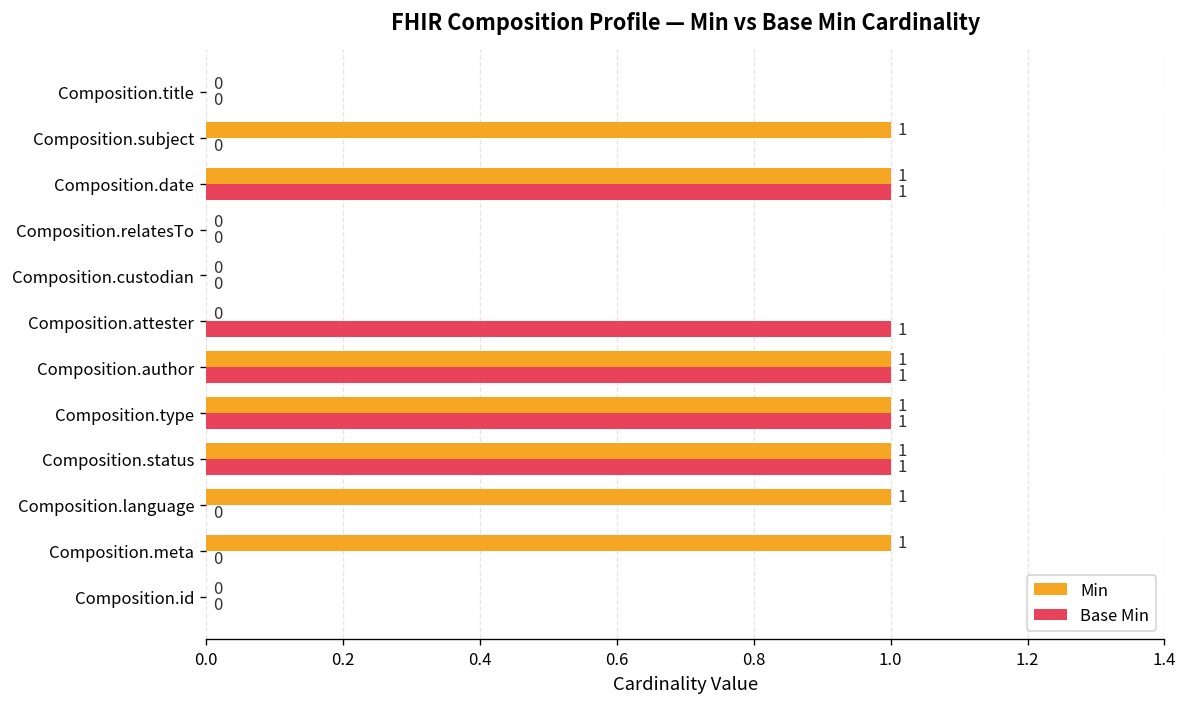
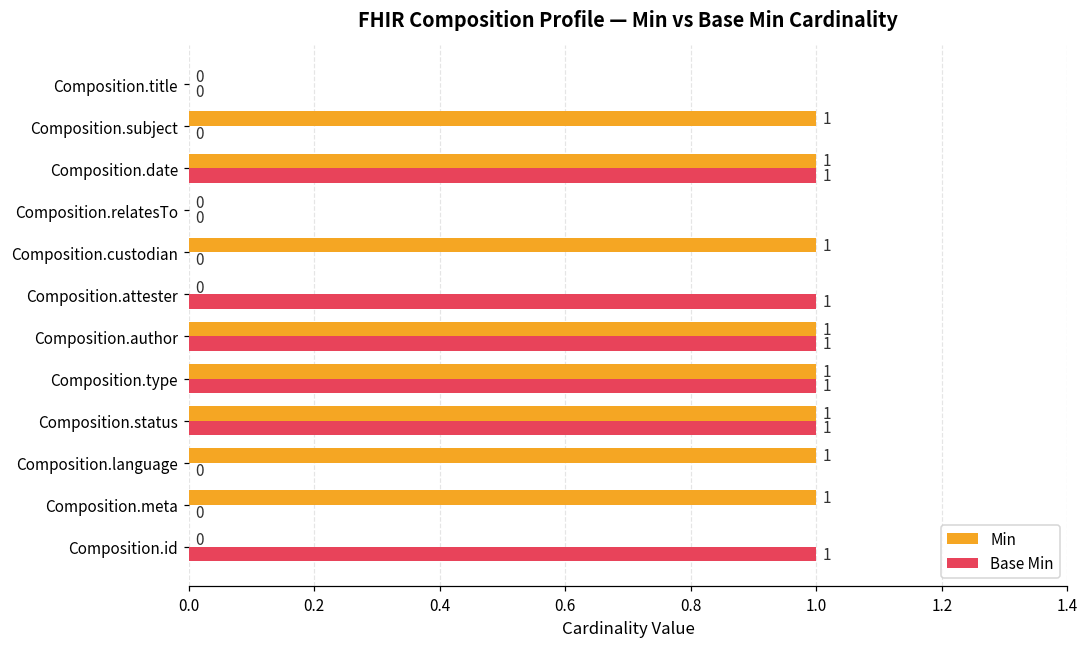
Min, Composition.custodian: 0 -> 1
Base Min, Composition.id: 0 -> 1
